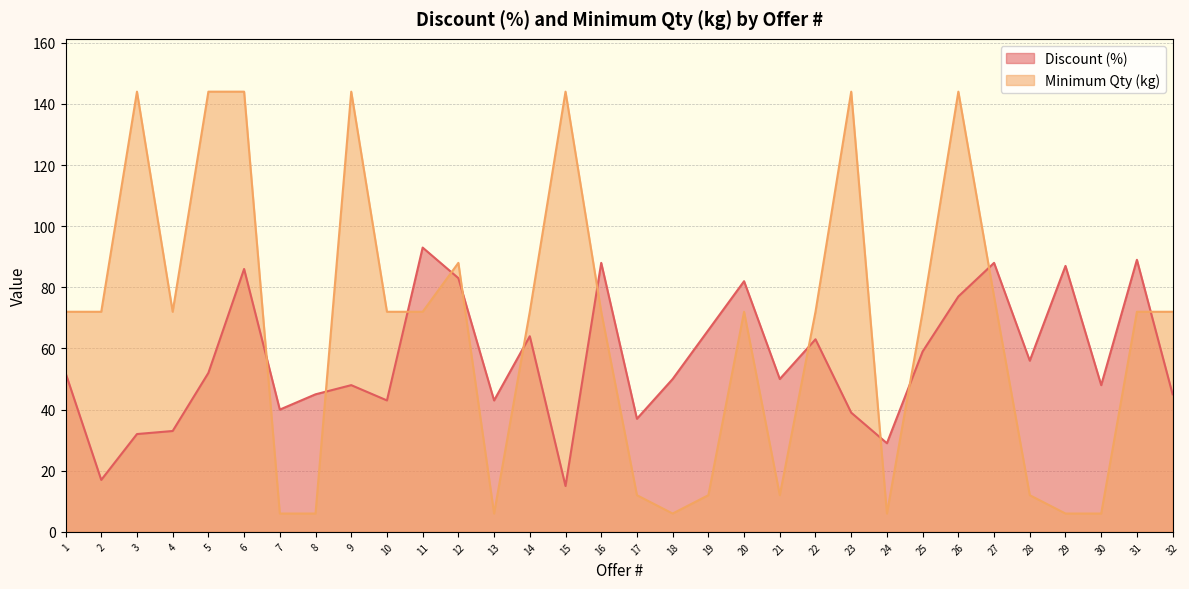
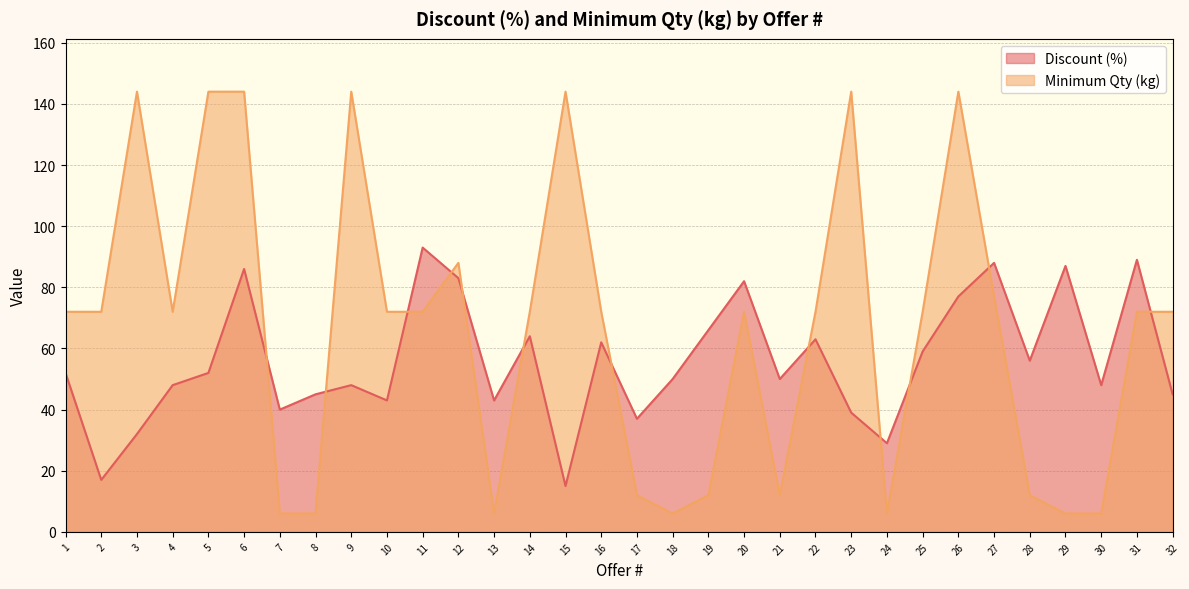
Discount (%), 4: 33 -> 48
Discount (%), 16: 88 -> 62
